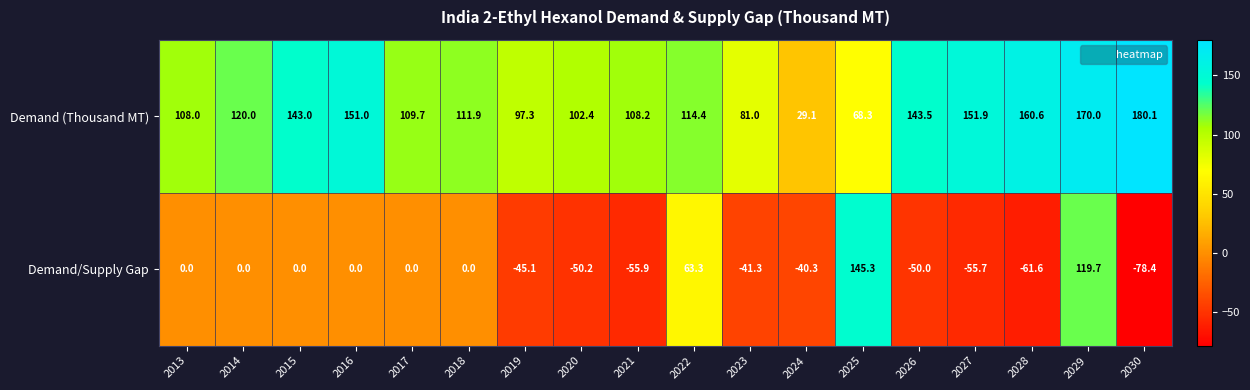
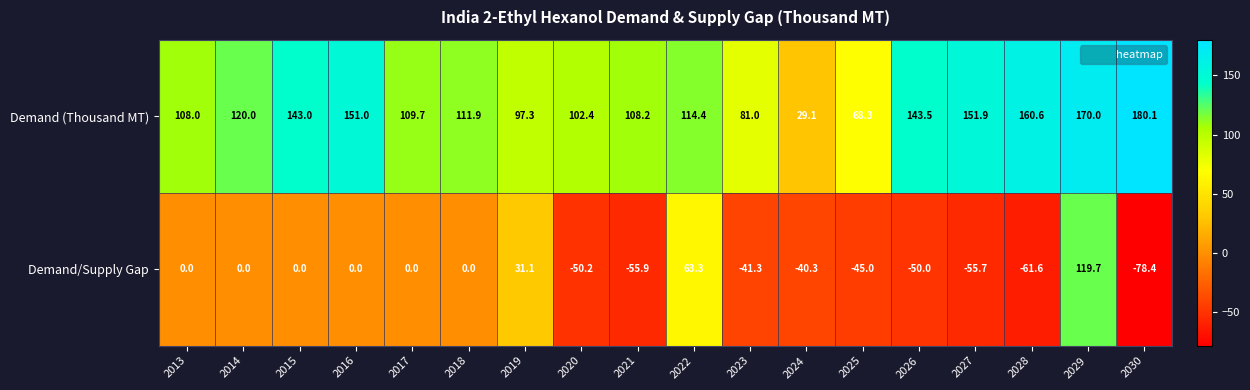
Demand/Supply Gap, 2019: -45.1 -> 31.1
Demand/Supply Gap, 2025: 145.3 -> -45.0
